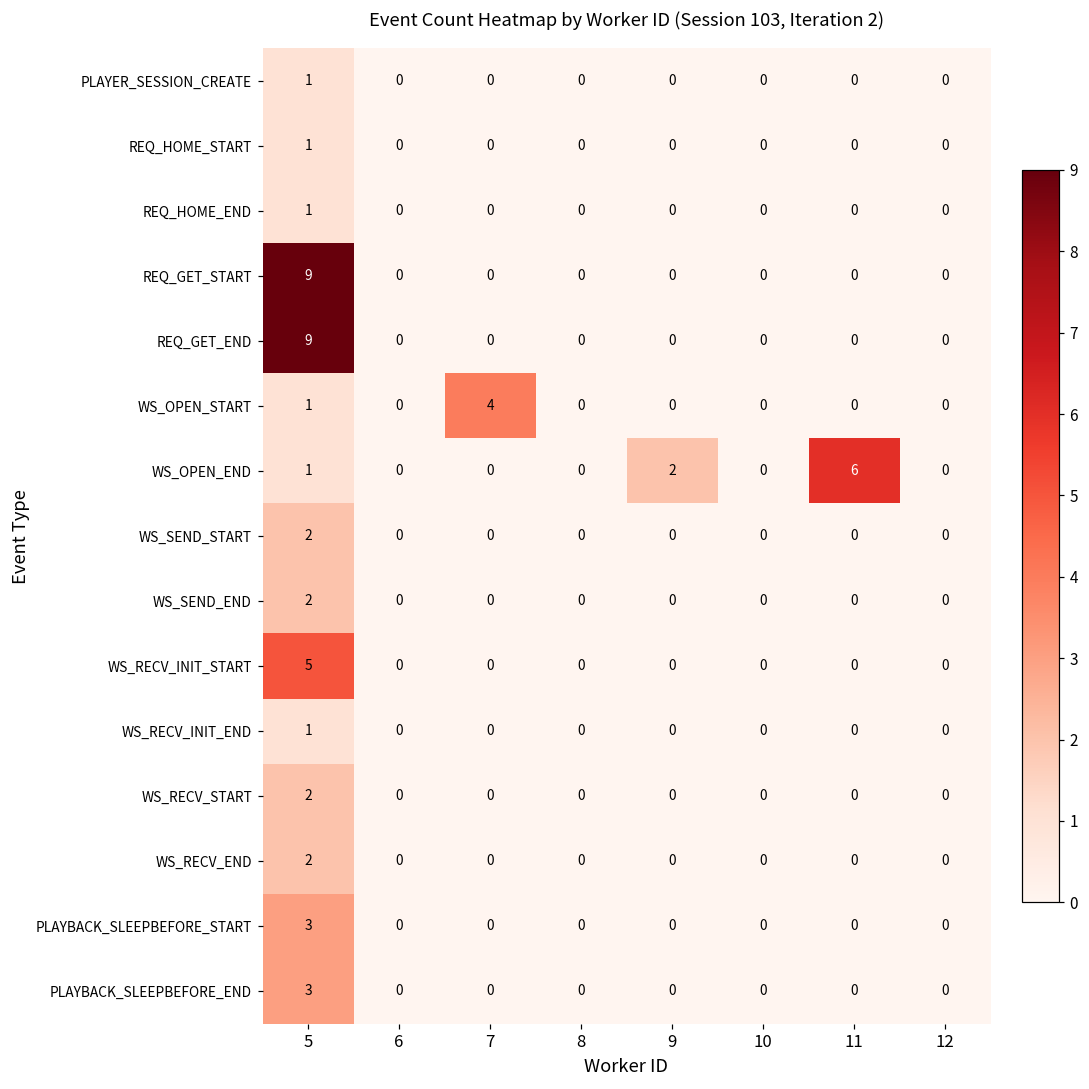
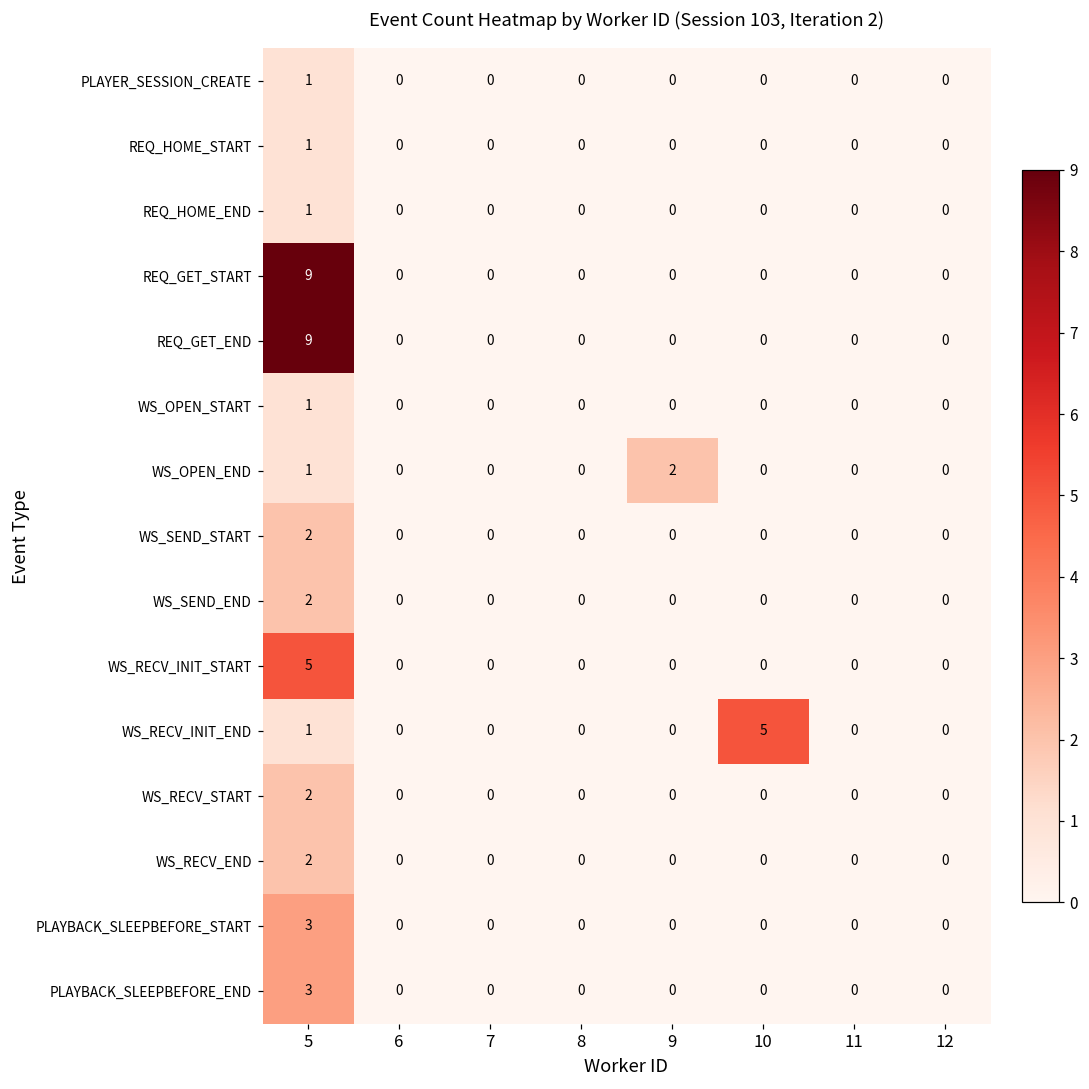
WS_OPEN_START, 7: 4 -> 0
WS_OPEN_END, 11: 6 -> 0
WS_RECV_INIT_END, 10: 0 -> 5
